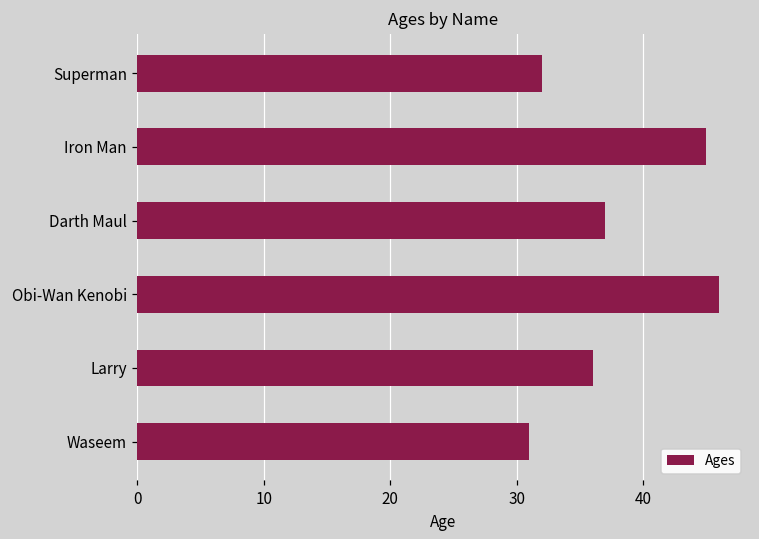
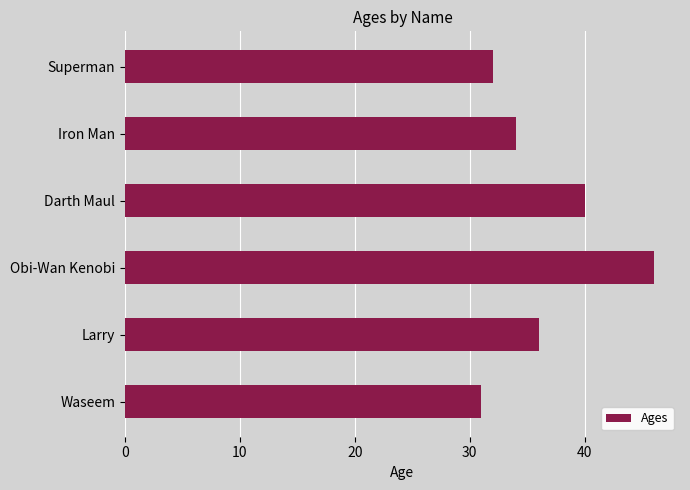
Iron Man: 45 -> 34
Darth Maul: 37 -> 40
